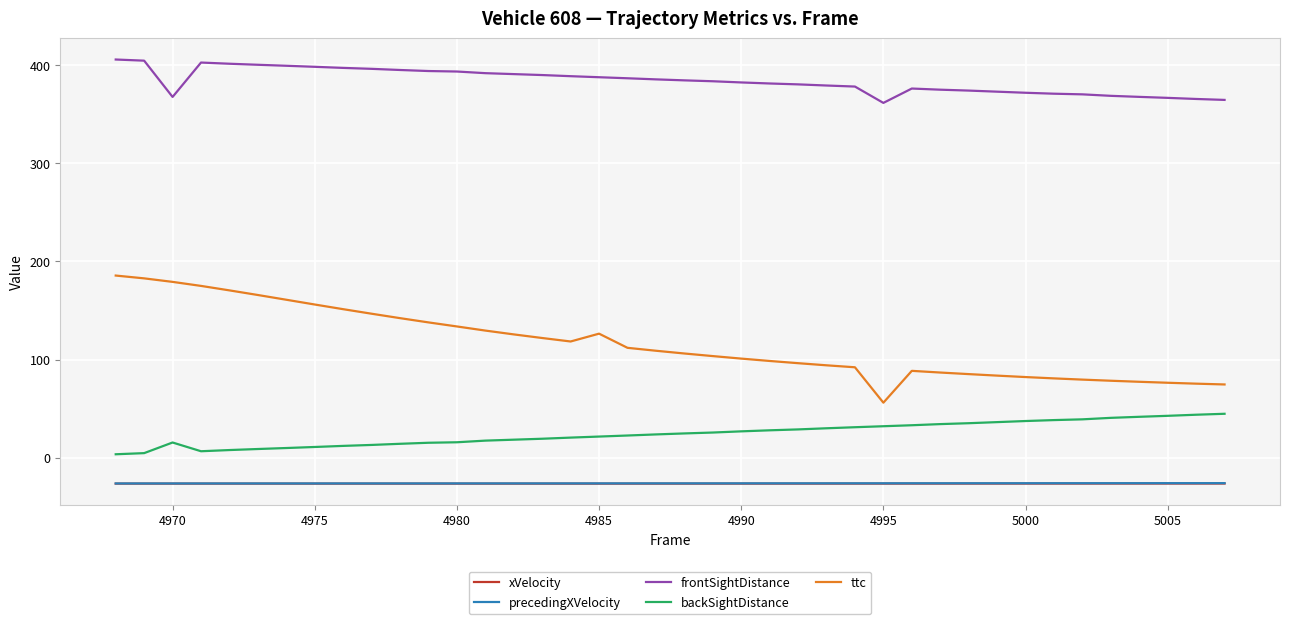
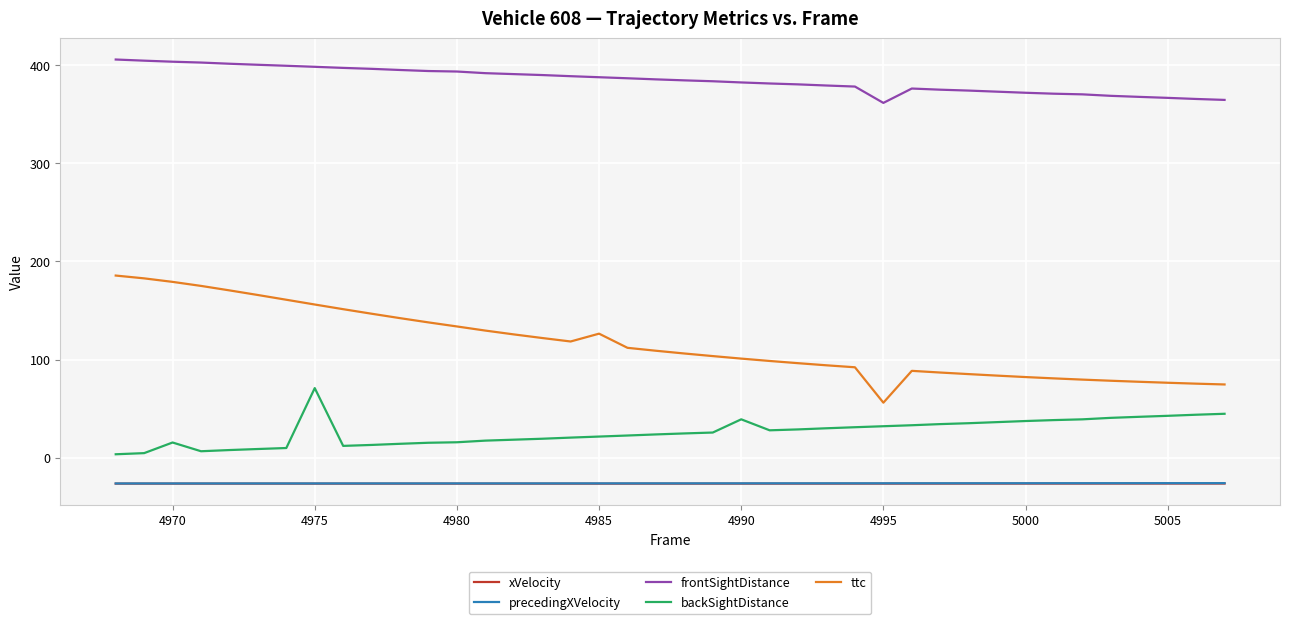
frontSightDistance, 4970: 370 -> 400
backSightDistance, 4975: 10 -> 70
backSightDistance, 4990: 30 -> 40
